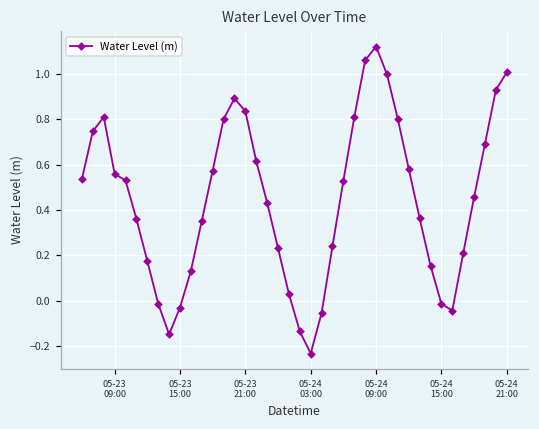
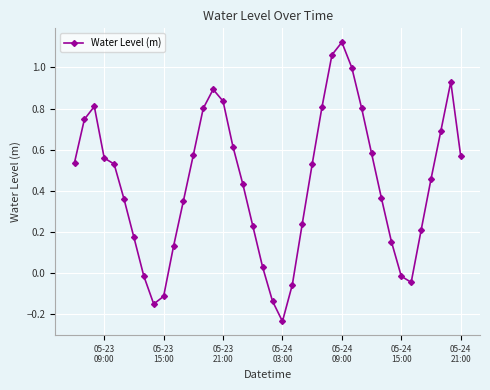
05-23 15:00: -0.03 -> -0.11
05-24 21:00: 1.01 -> 0.57
